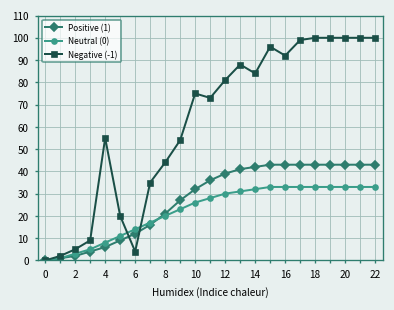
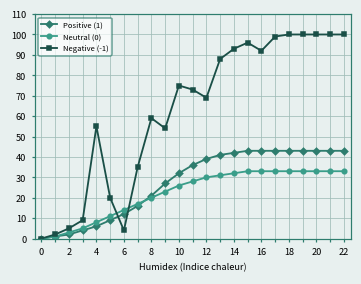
Negative (-1), 8: 44 -> 59
Negative (-1), 12: 81 -> 69
Negative (-1), 14: 84 -> 93
